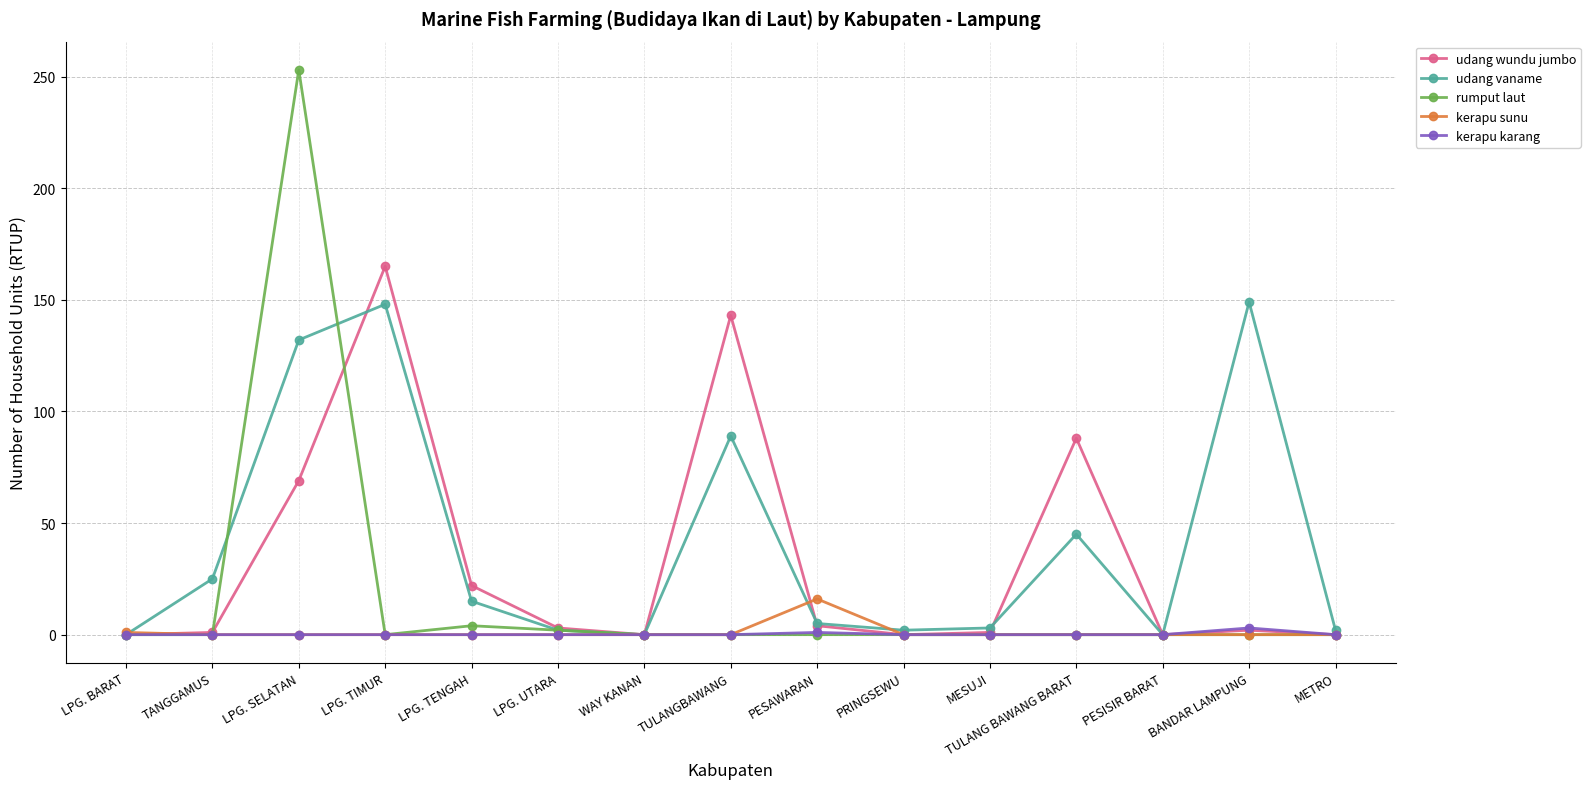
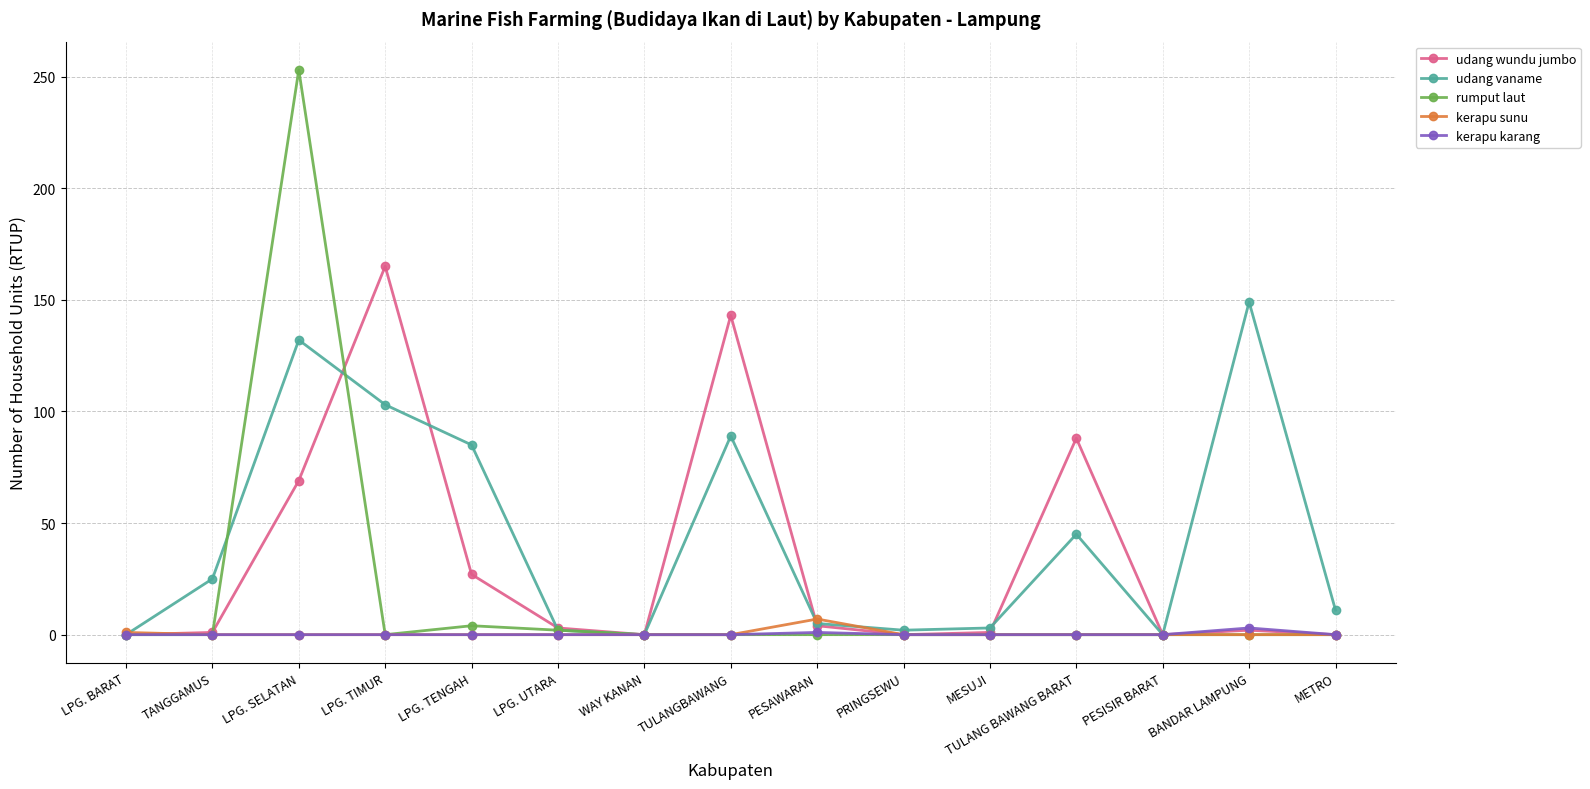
udang vaname, LPG. TIMUR: 148 -> 103
udang wundu jumbo, LPG. TENGAH: 22 -> 27
udang vaname, LPG. TENGAH: 15 -> 85
kerapu sunu, PESAWARAN: 16 -> 7
udang vaname, METRO: 2 -> 11
